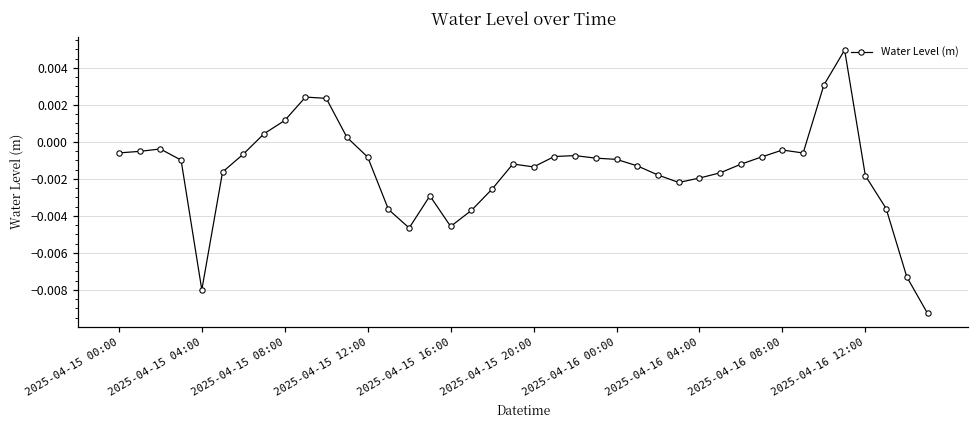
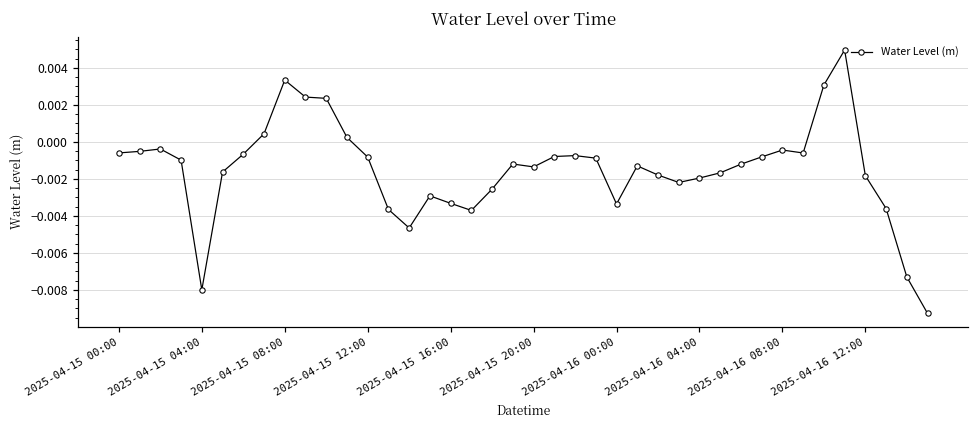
2025-04-15 08:00: 0.0012 -> 0.0033
2025-04-15 16:00: -0.0046 -> -0.0033
2025-04-16 00:00: -0.0009 -> -0.0034
